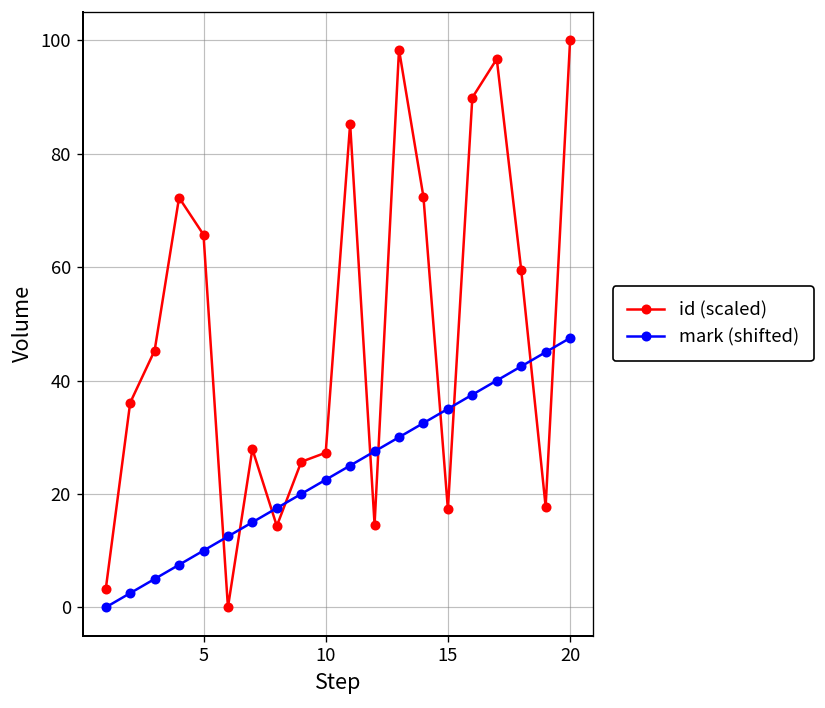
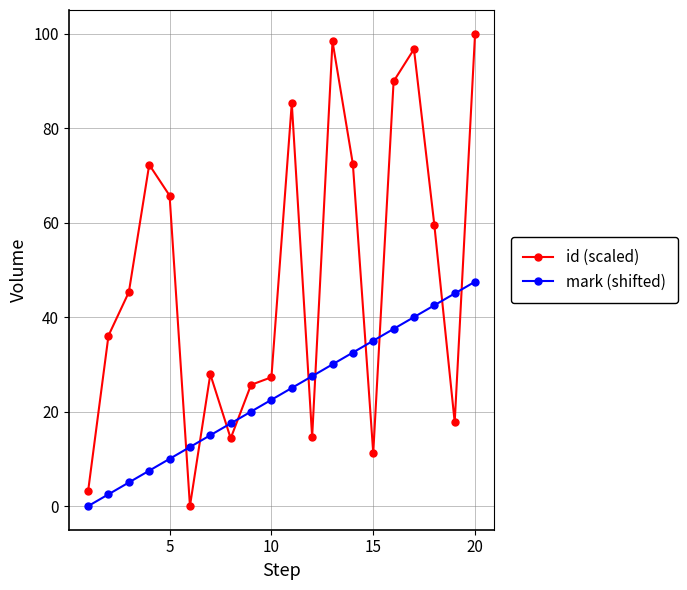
id (scaled), 15: 17 -> 11
